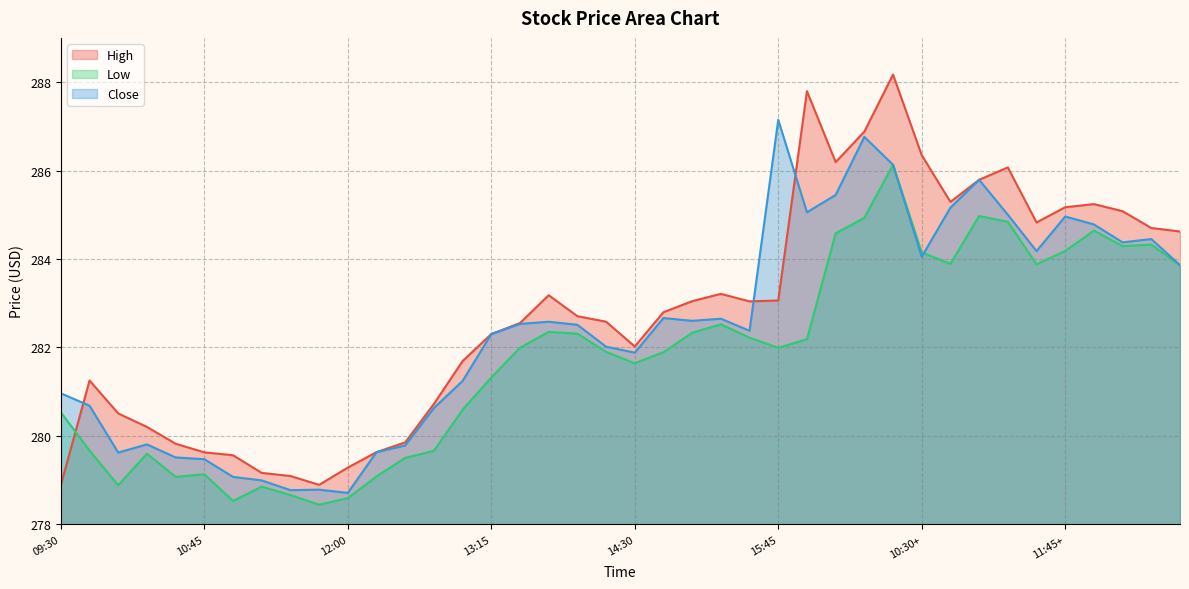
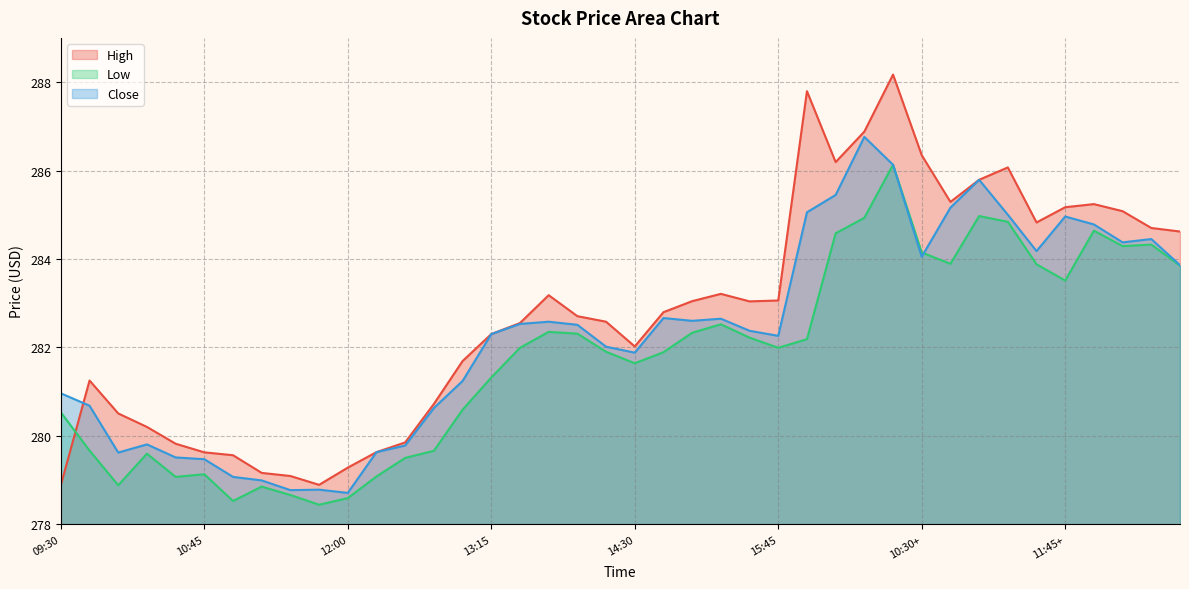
Close, 15:45: 287.1 -> 282.3
Low, 11:45+: 284.2 -> 283.5
